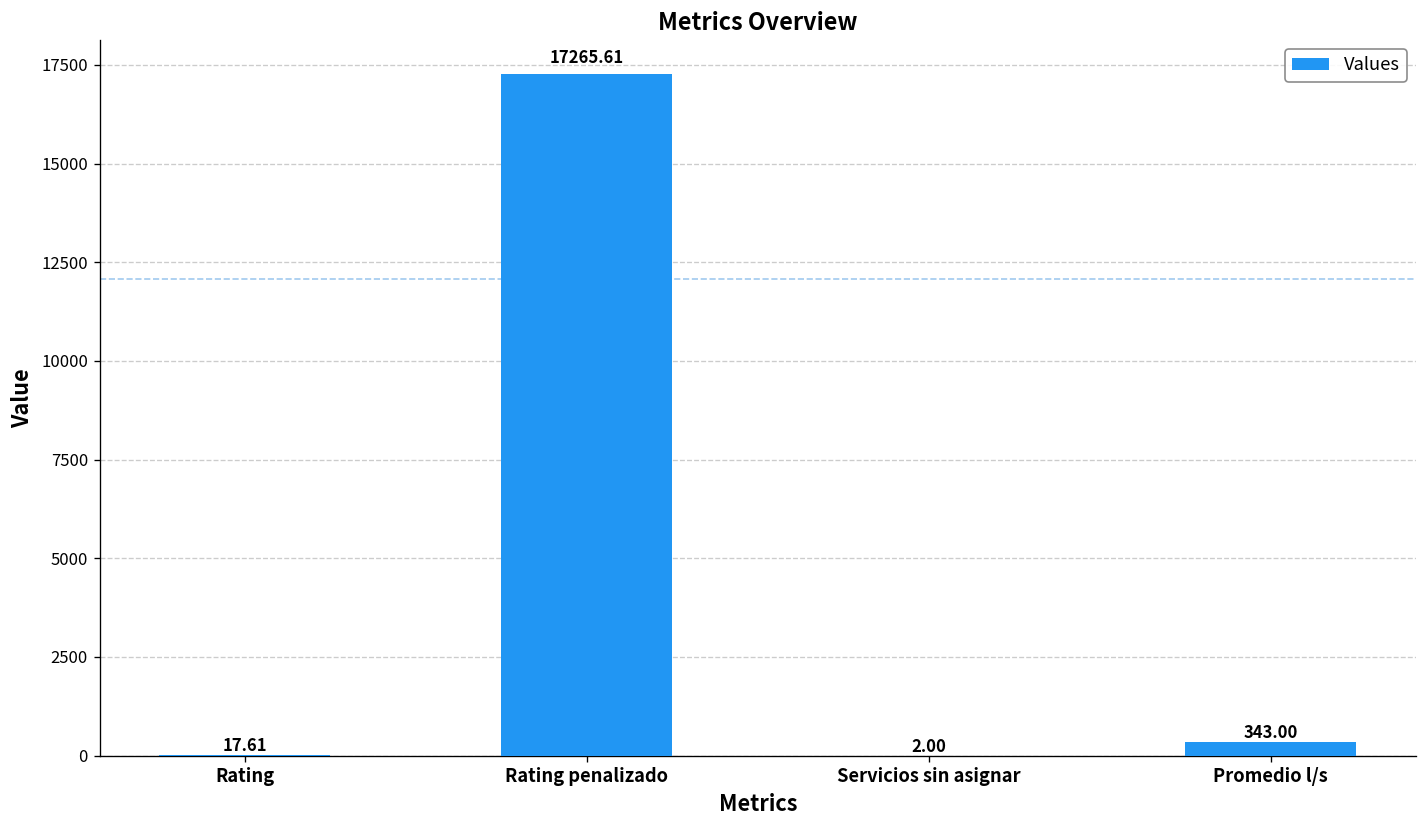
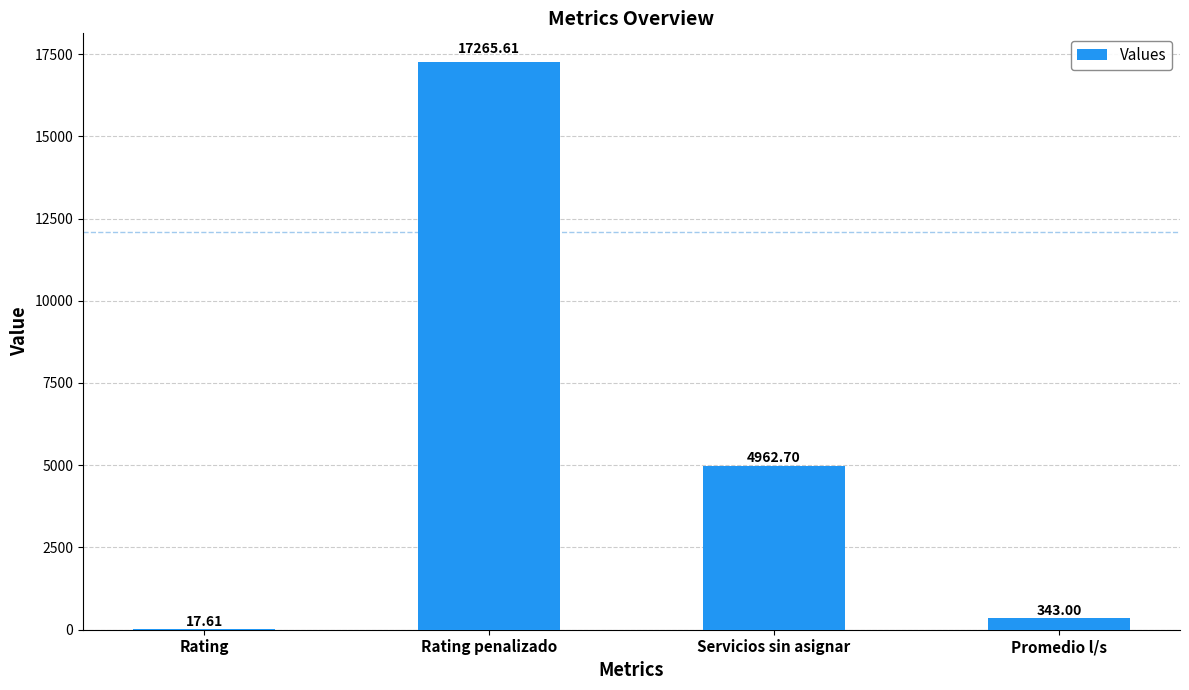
Servicios sin asignar: 2.00 -> 4962.70
